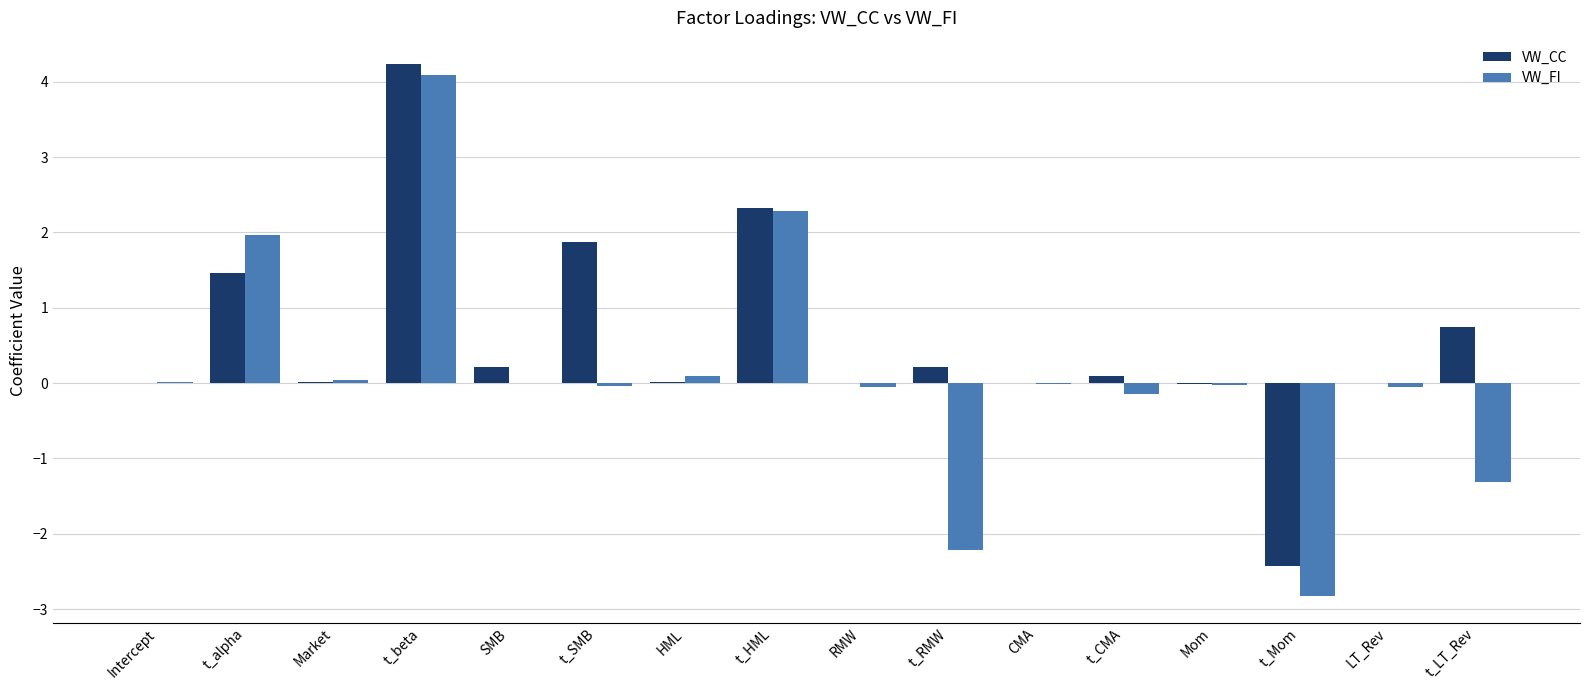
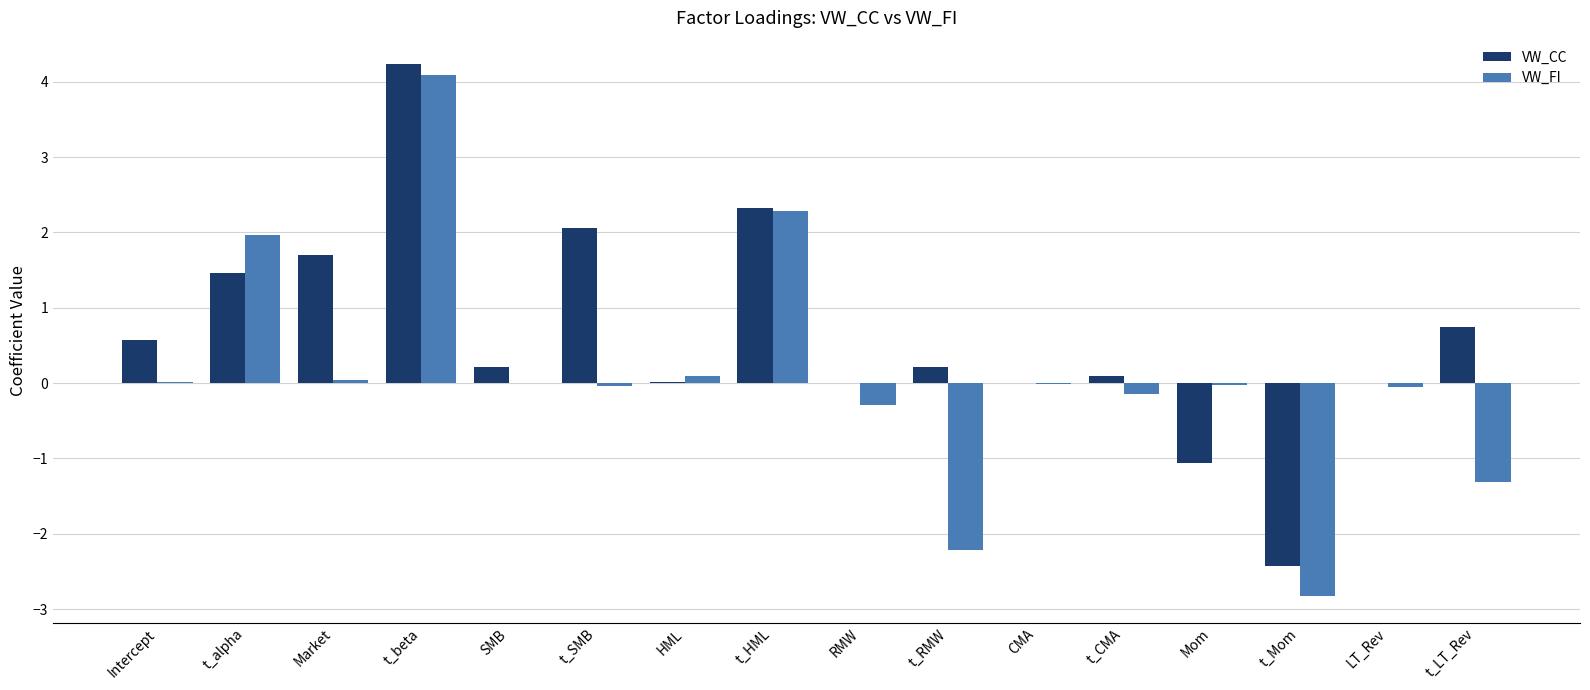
VW_CC, Intercept: 0.0 -> 0.6
VW_CC, Market: 0.0 -> 1.7
VW_CC, t_SMB: 1.9 -> 2.1
VW_FI, RMW: 0.0 -> -0.3
VW_CC, Mom: 0.0 -> -1.1
